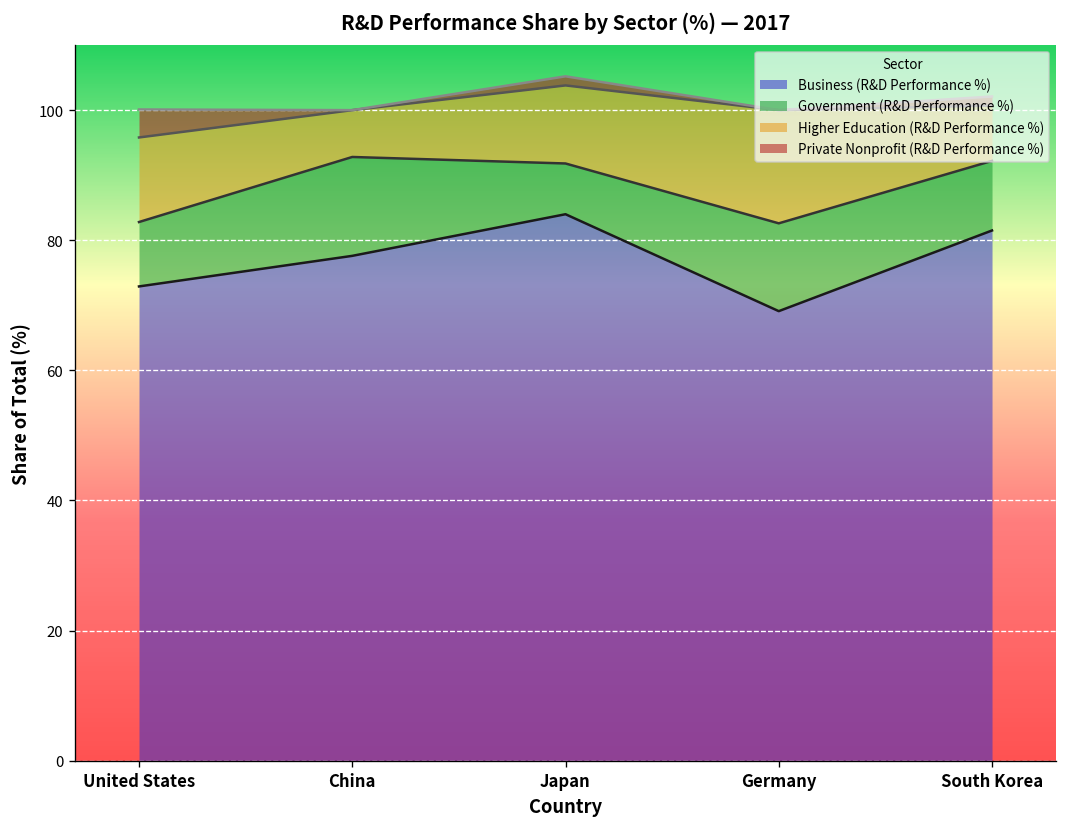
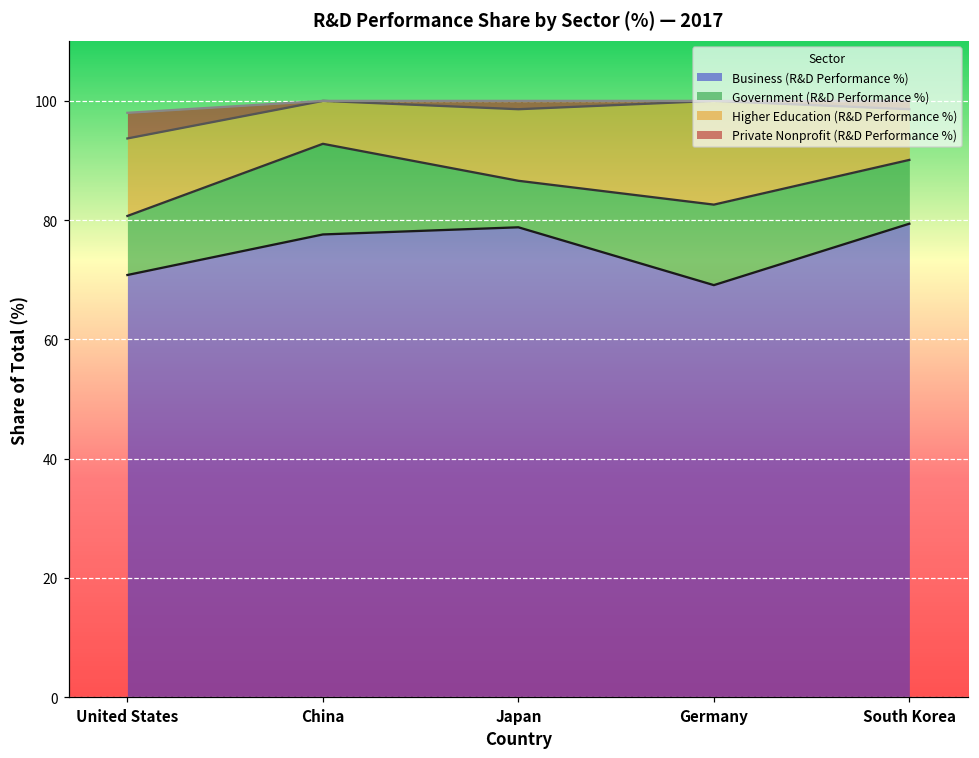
Business (R&D Performance %), United States: 73 -> 71
Business (R&D Performance %), Japan: 84 -> 79
Business (R&D Performance %), South Korea: 82 -> 79
